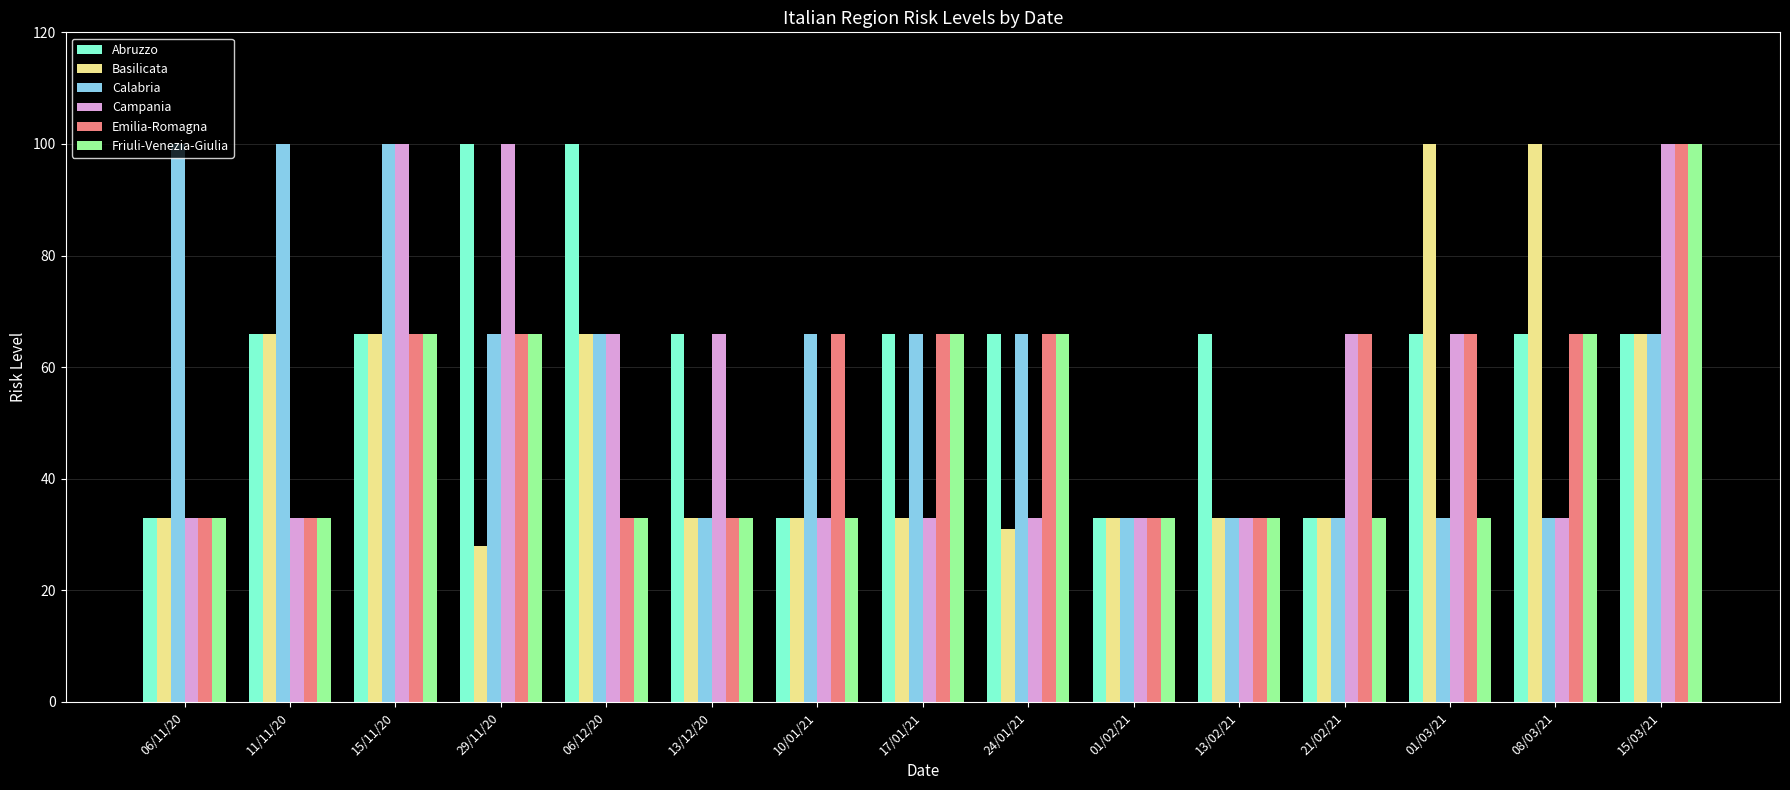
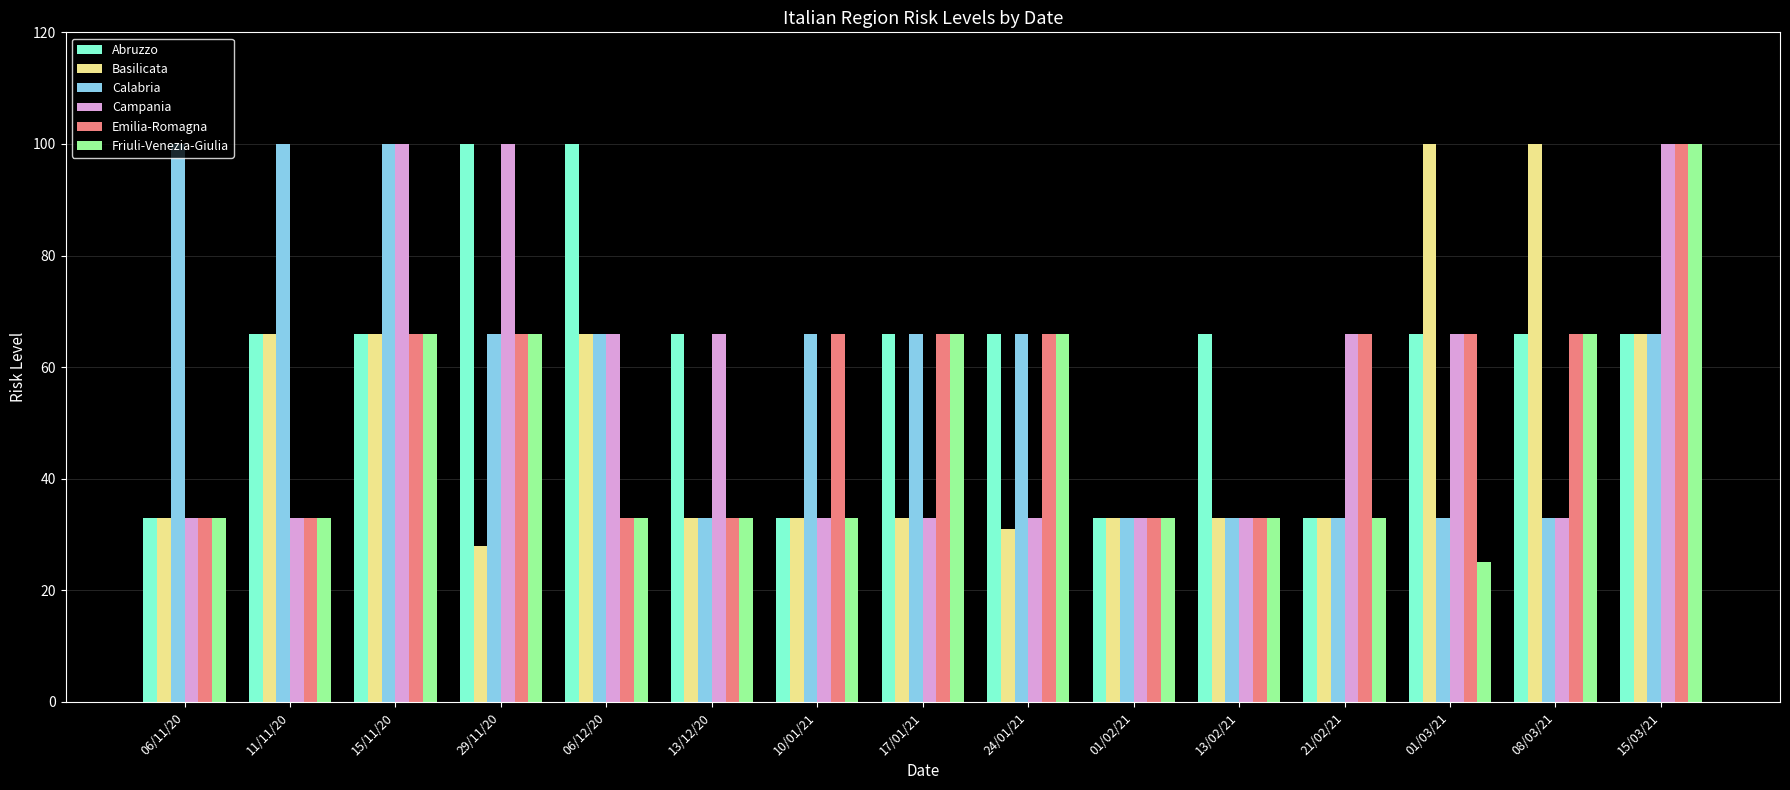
Friuli-Venezia-Giulia, 01/03/21: 33 -> 25
